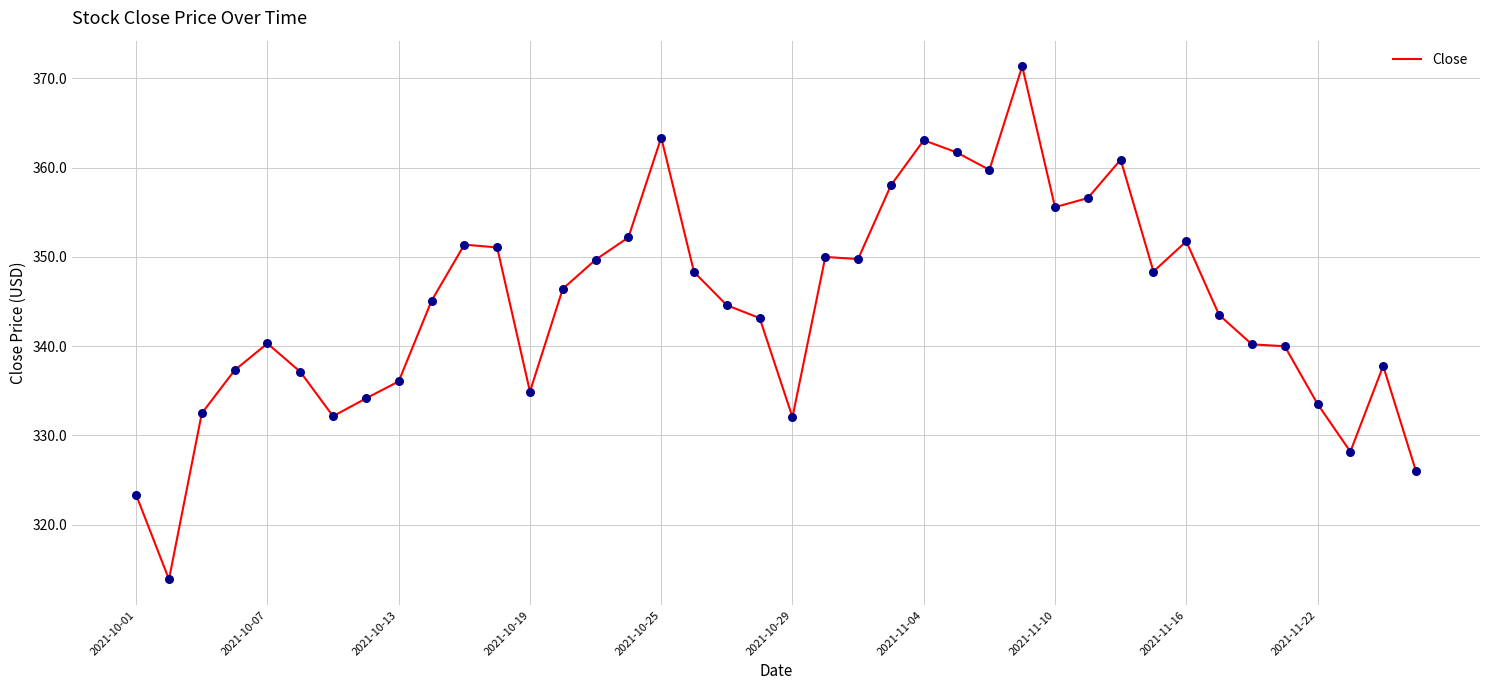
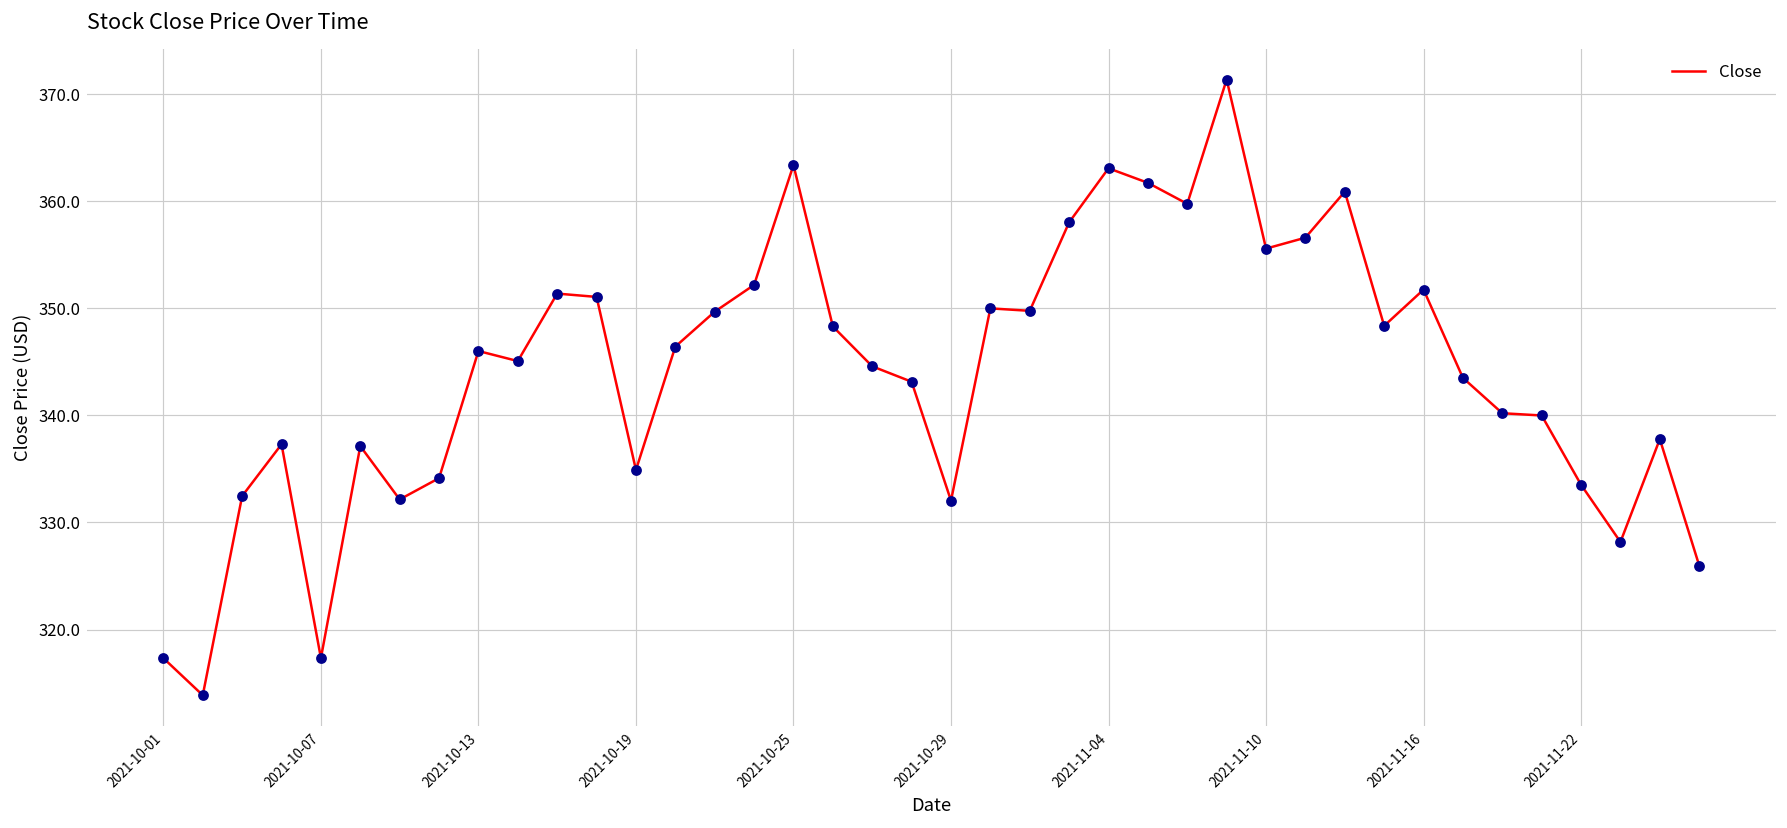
2021-10-01: 323 -> 317
2021-10-07: 340 -> 317
2021-10-13: 336 -> 346
